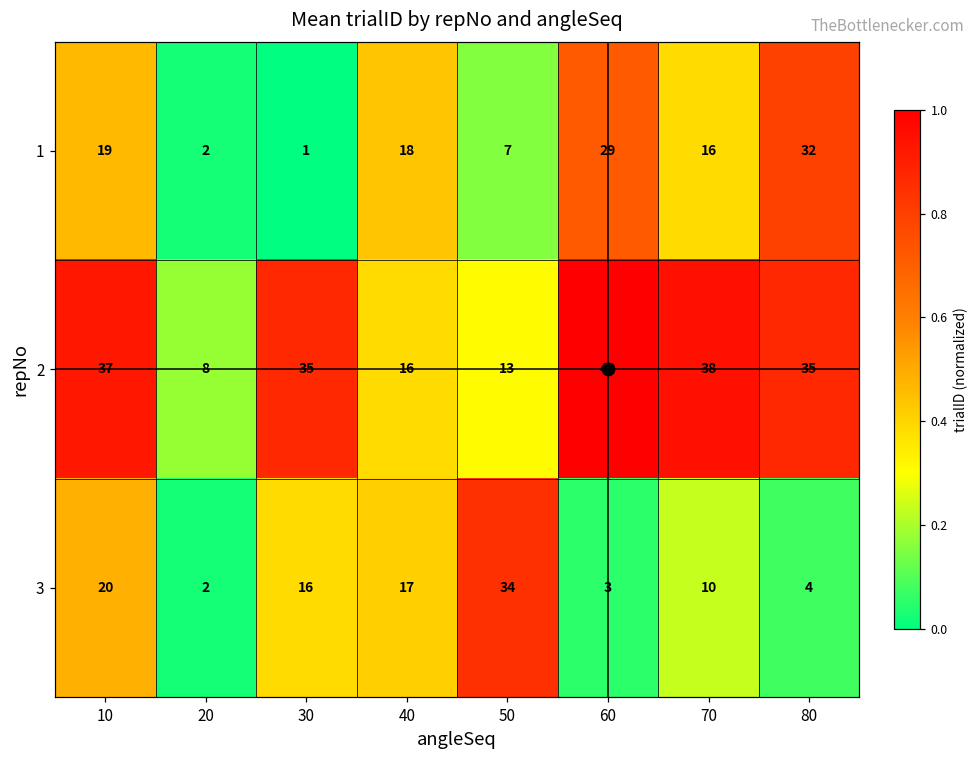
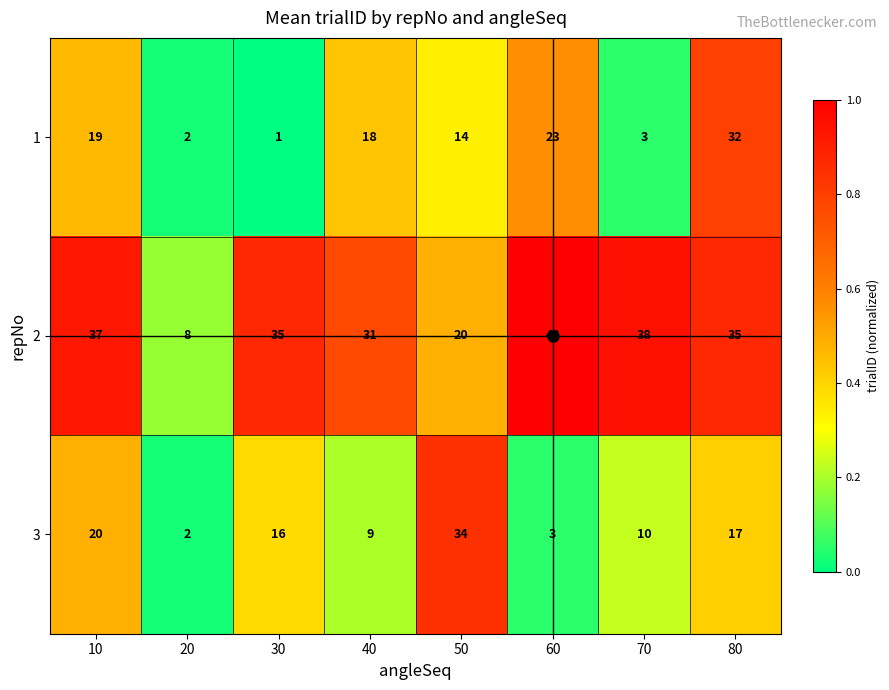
1, 50: 7 -> 14
1, 60: 29 -> 23
1, 70: 16 -> 3
2, 40: 16 -> 31
2, 50: 13 -> 20
3, 40: 17 -> 9
3, 80: 4 -> 17
